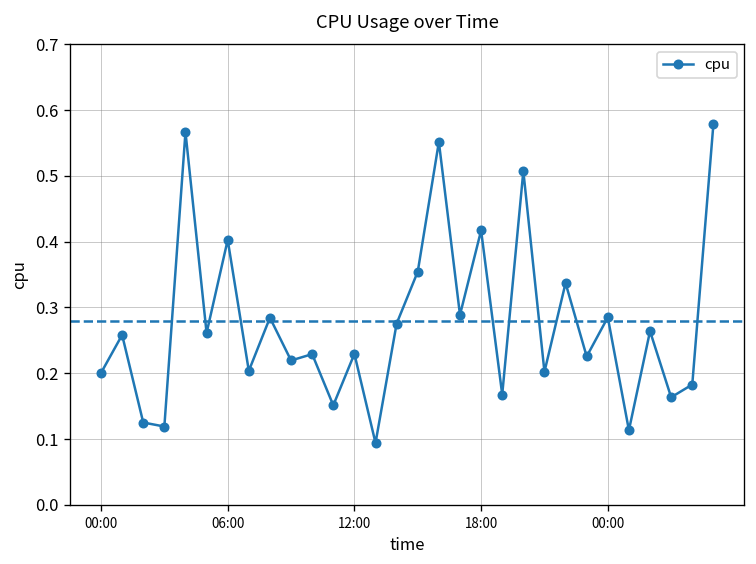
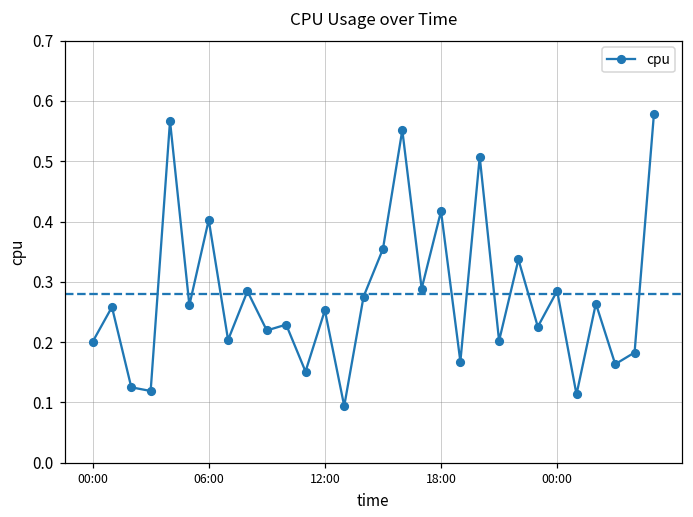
12:00: 0.23 -> 0.25
